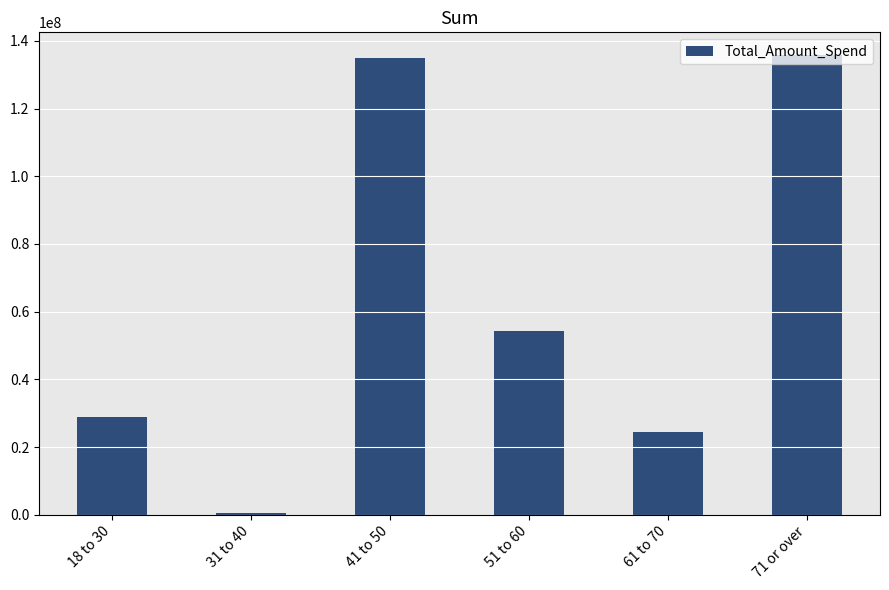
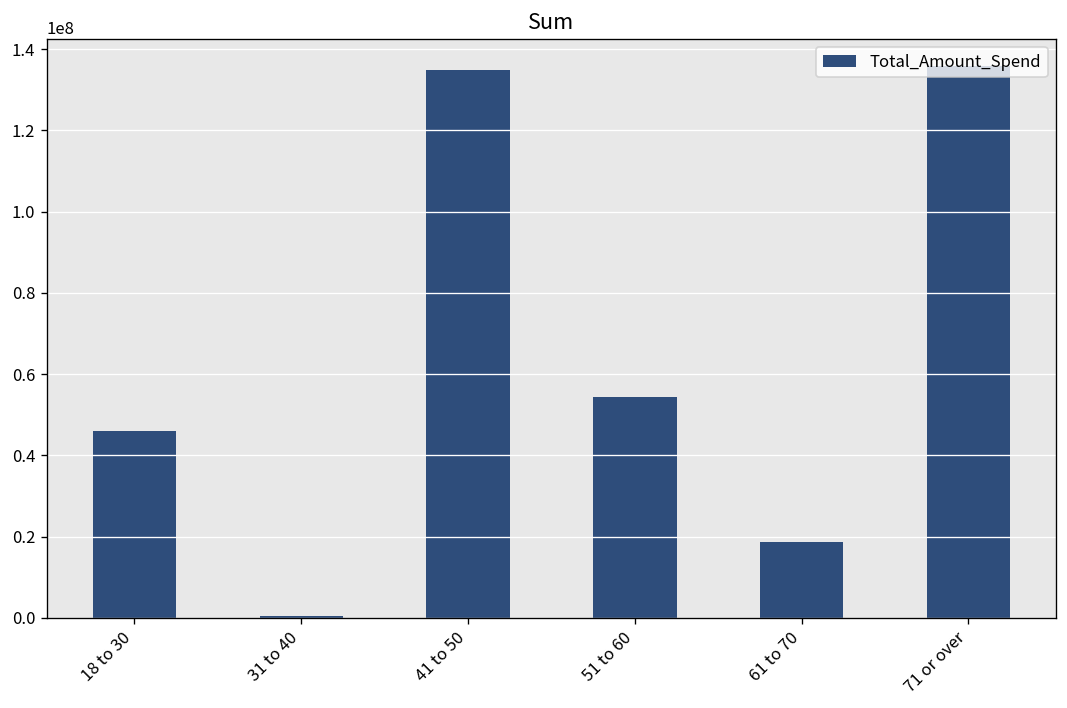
18 to 30: 29000000 -> 46000000
61 to 70: 24000000 -> 19000000
